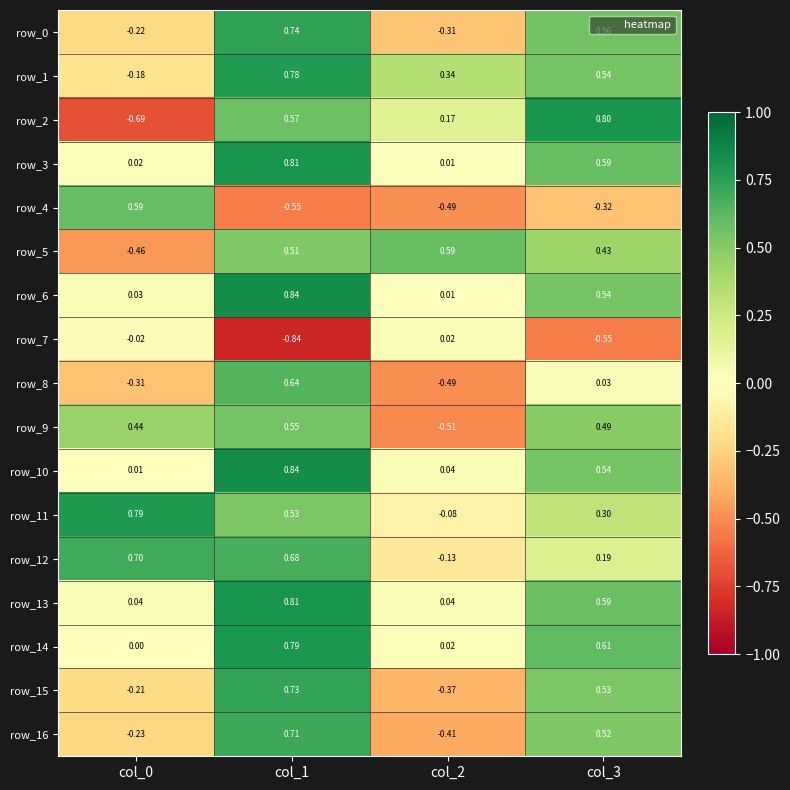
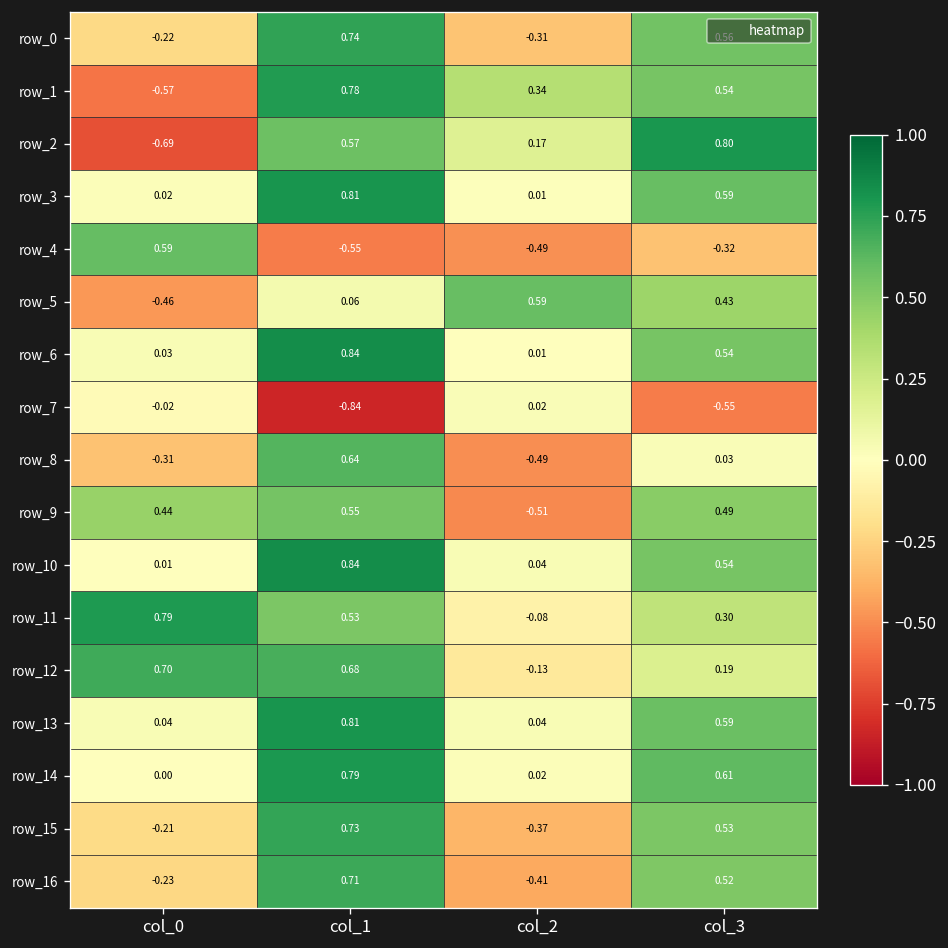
row_1, col_0: -0.18 -> -0.57
row_5, col_1: 0.51 -> 0.06
